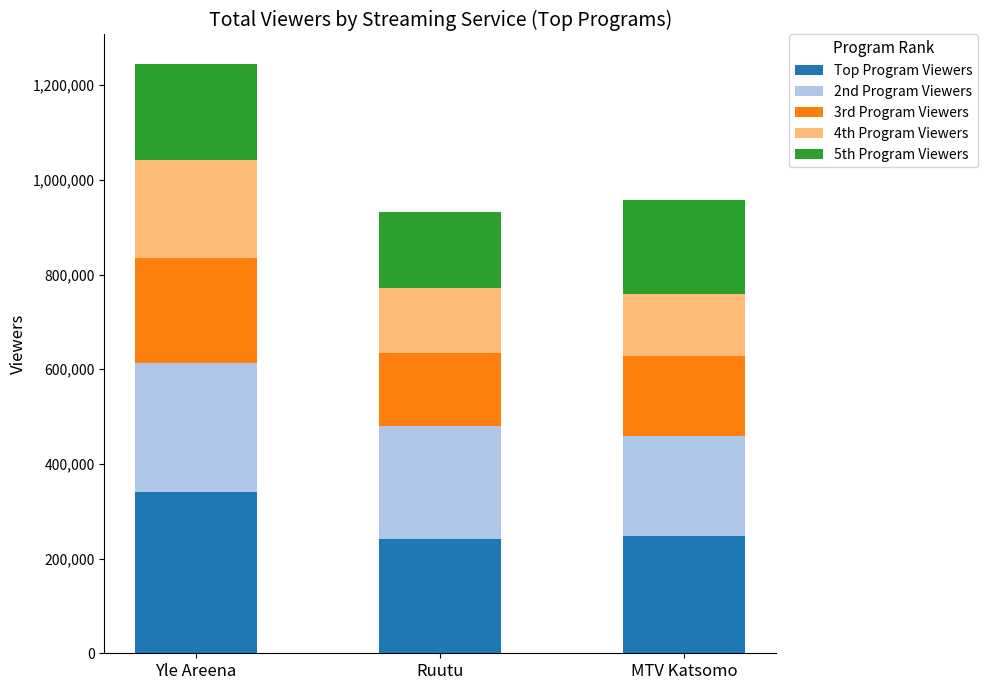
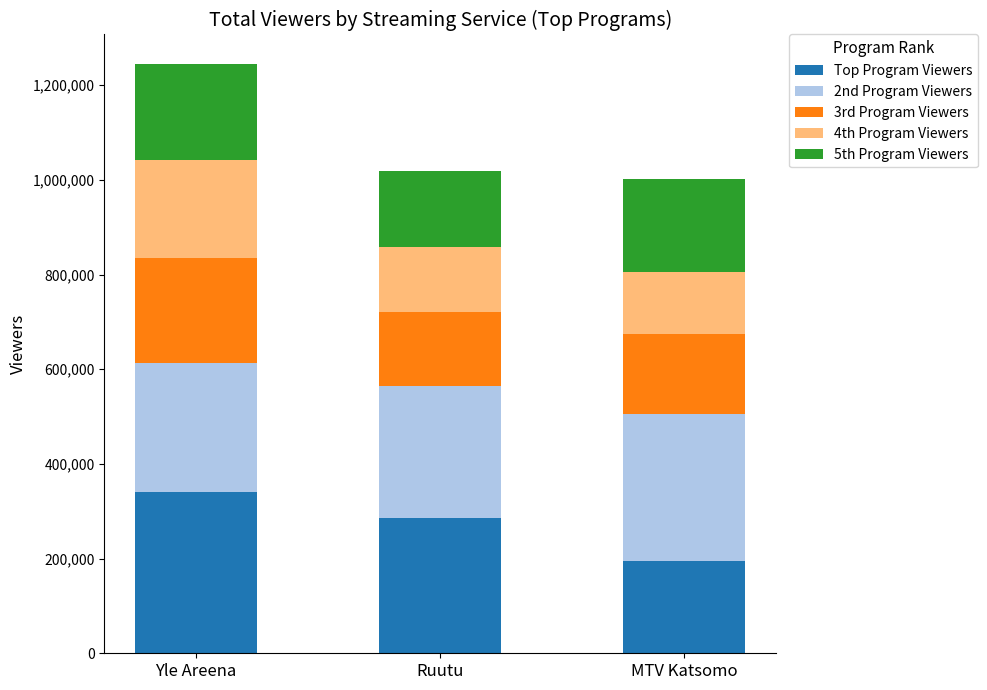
Top Program Viewers, Ruutu: 240,000 -> 290,000
2nd Program Viewers, Ruutu: 240,000 -> 280,000
Top Program Viewers, MTV Katsomo: 250,000 -> 190,000
2nd Program Viewers, MTV Katsomo: 210,000 -> 310,000
